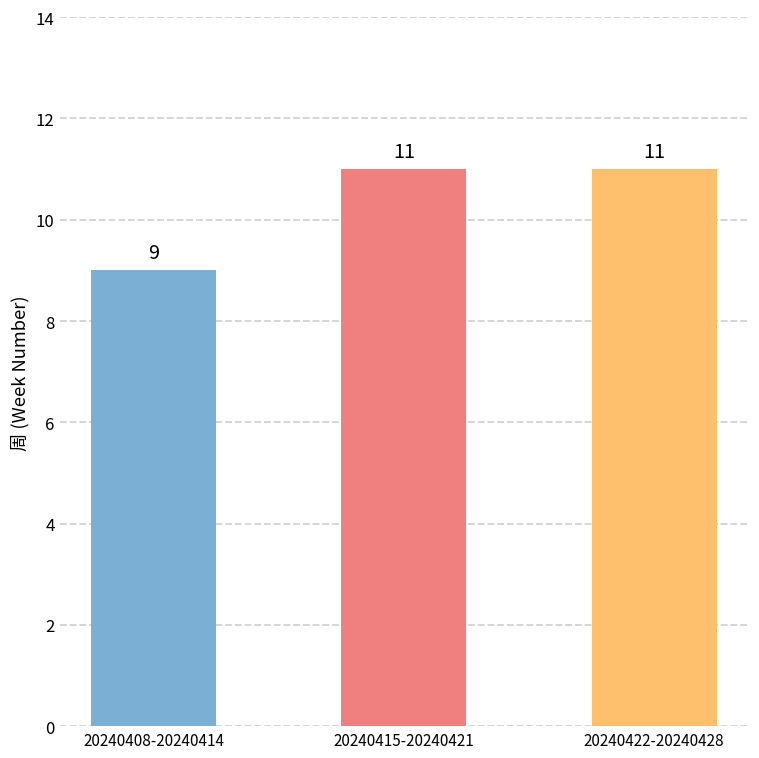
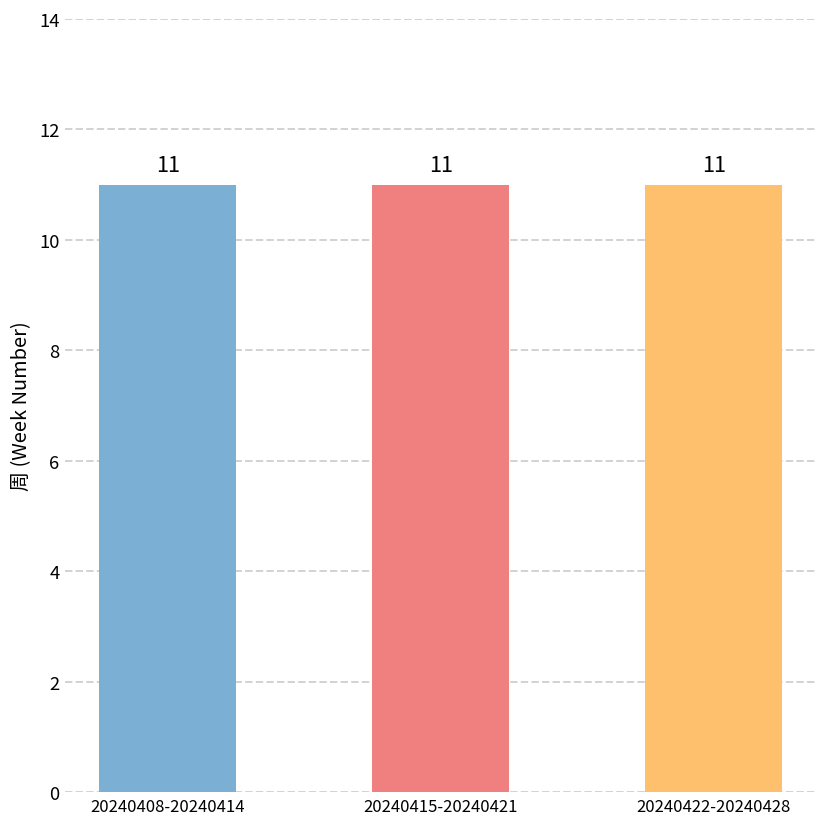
20240408-20240414: 9 -> 11
